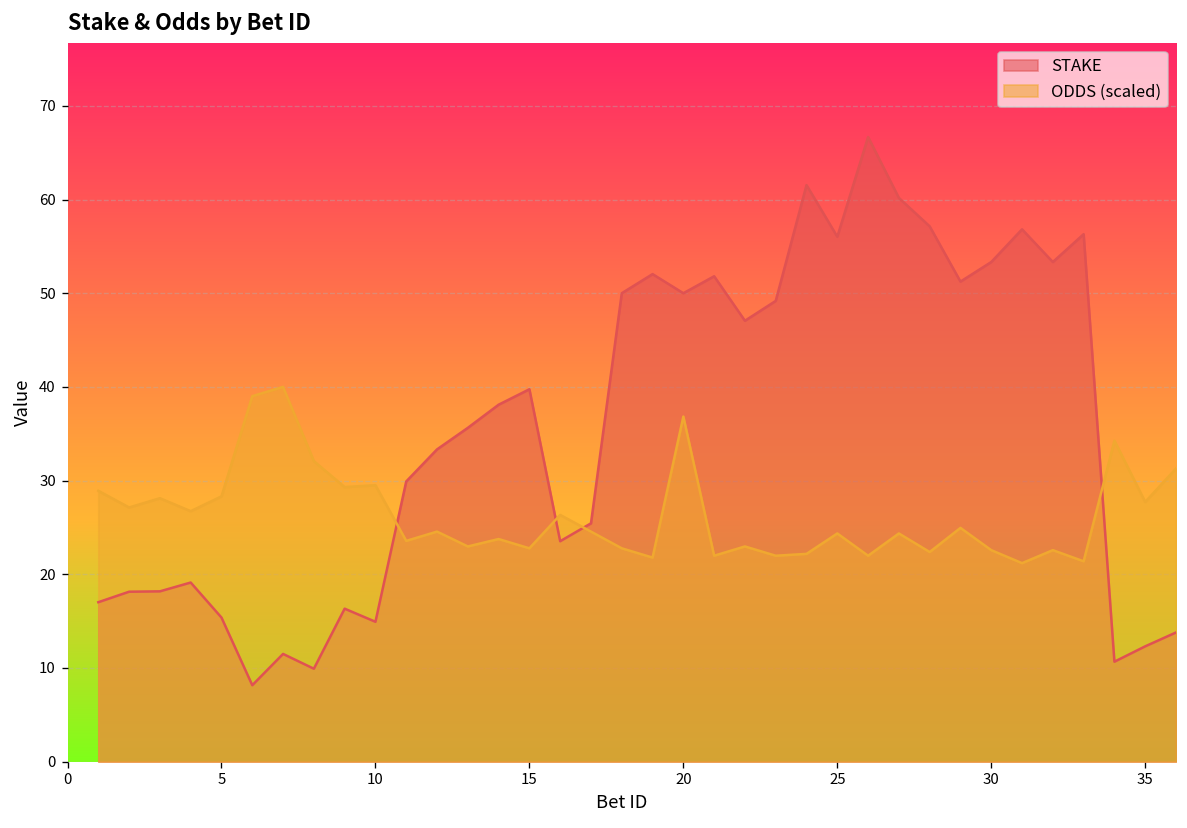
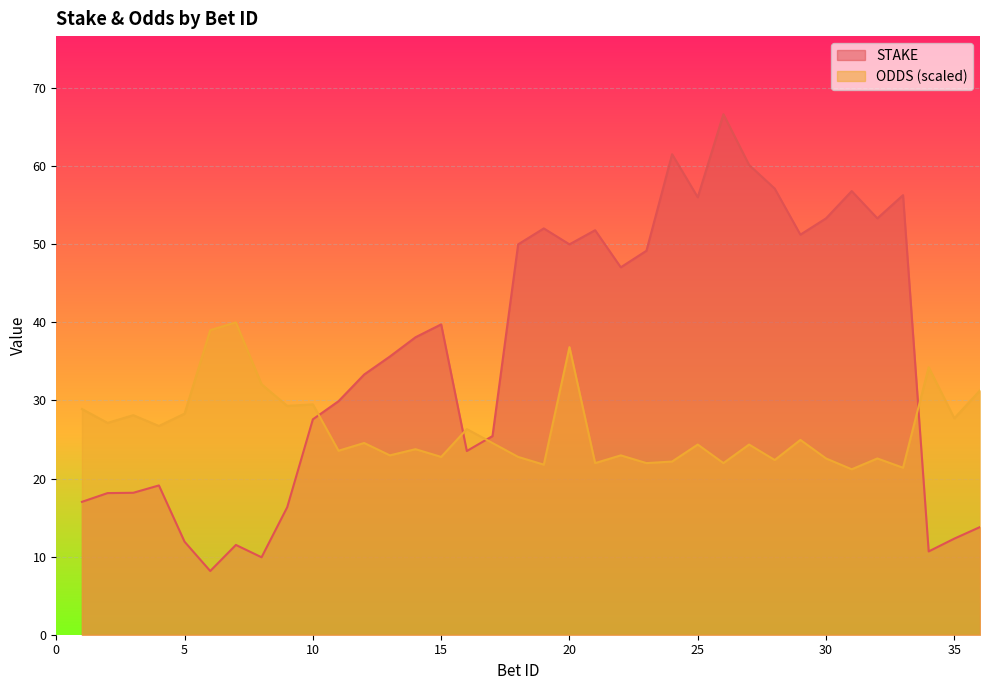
STAKE, 5: 15 -> 12
STAKE, 10: 15 -> 28
